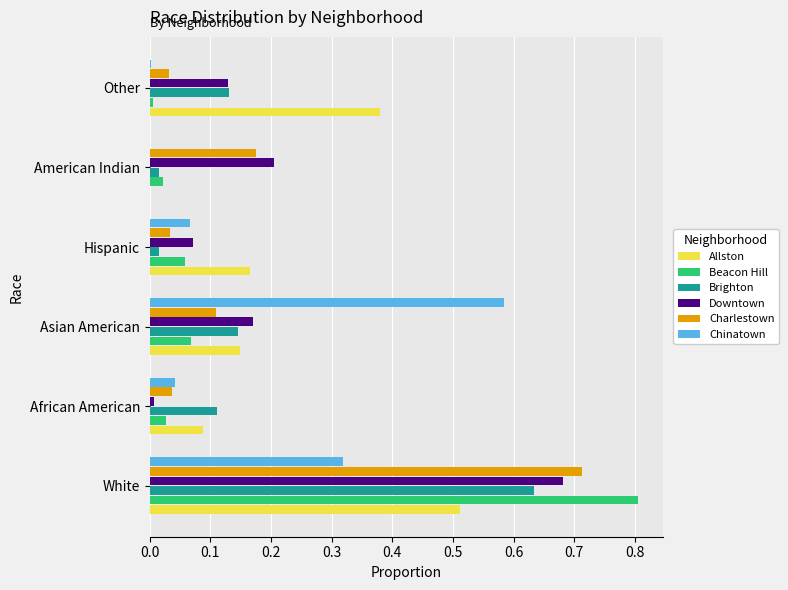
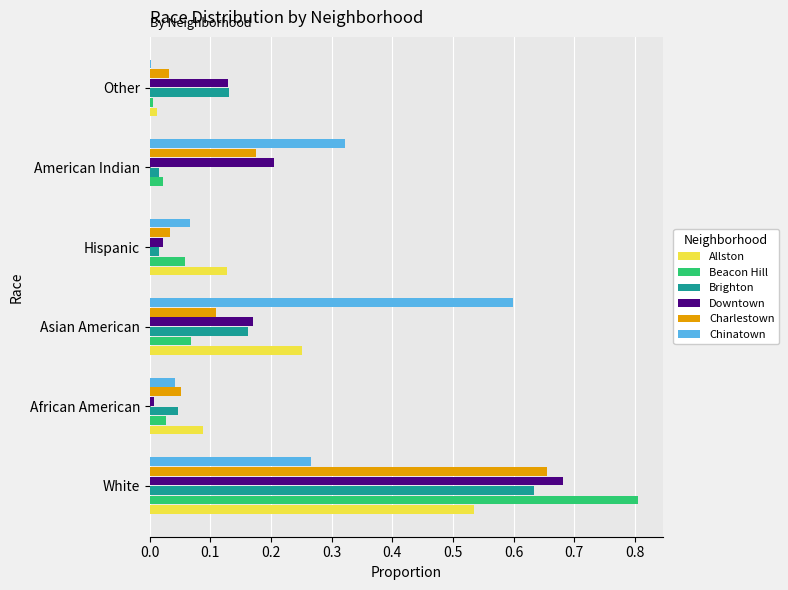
Allston, Other: 0.38 -> 0.01
Chinatown, American Indian: 0.00 -> 0.32
Downtown, Hispanic: 0.07 -> 0.02
Allston, Hispanic: 0.16 -> 0.13
Chinatown, Asian American: 0.58 -> 0.60
Brighton, Asian American: 0.15 -> 0.16
Allston, Asian American: 0.15 -> 0.25
Charlestown, African American: 0.04 -> 0.05
Brighton, African American: 0.11 -> 0.05
Chinatown, White: 0.32 -> 0.27
Charlestown, White: 0.71 -> 0.65
Allston, White: 0.51 -> 0.53
